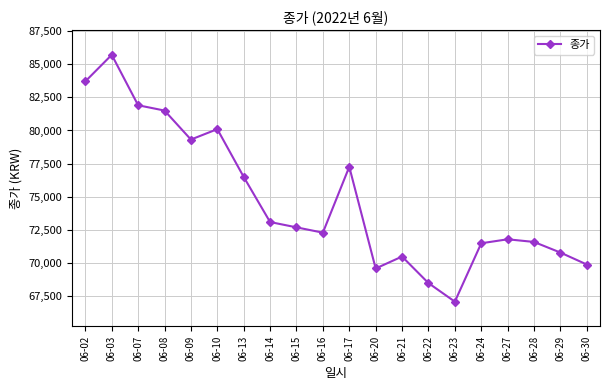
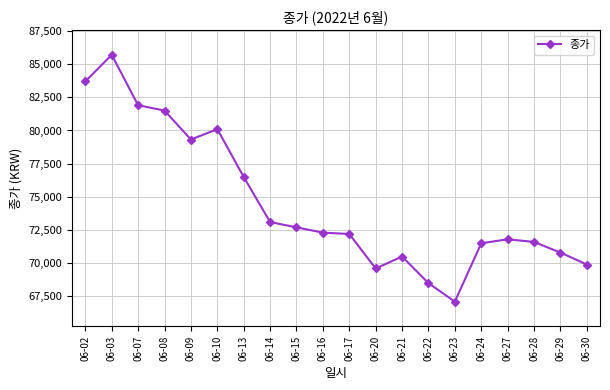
06-17: 77,300 -> 72,200
